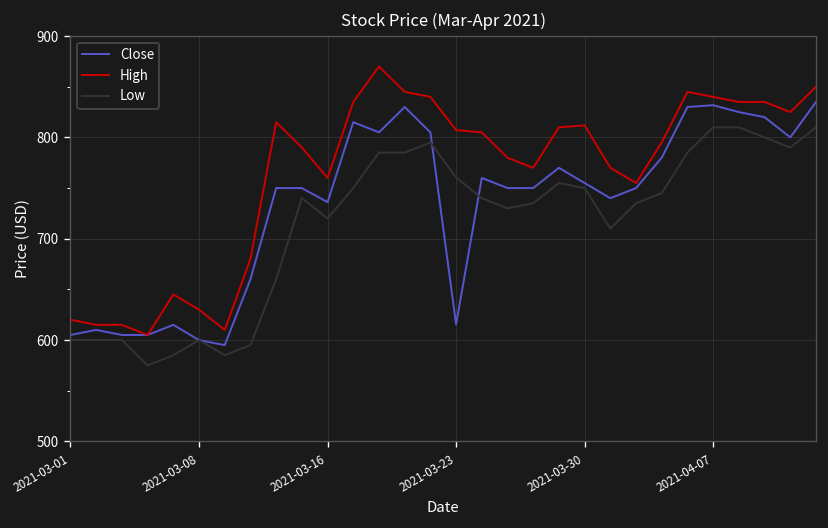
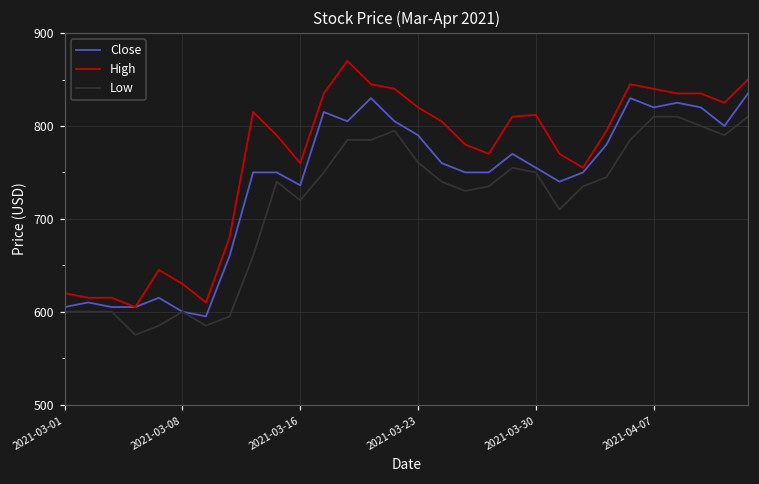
Close, 2021-03-23: 620 -> 790
High, 2021-03-23: 810 -> 820
Close, 2021-04-07: 830 -> 820
